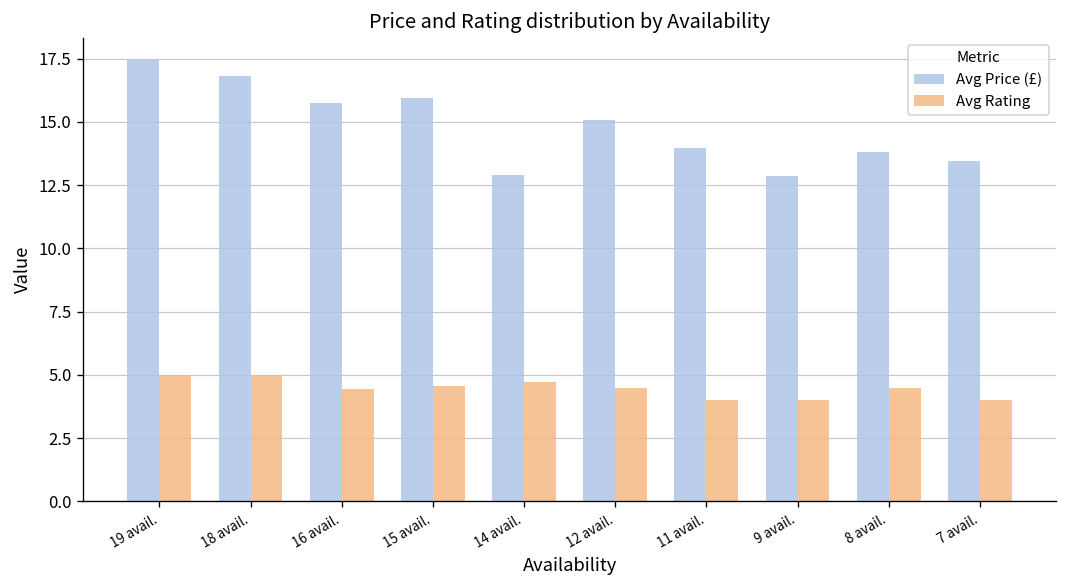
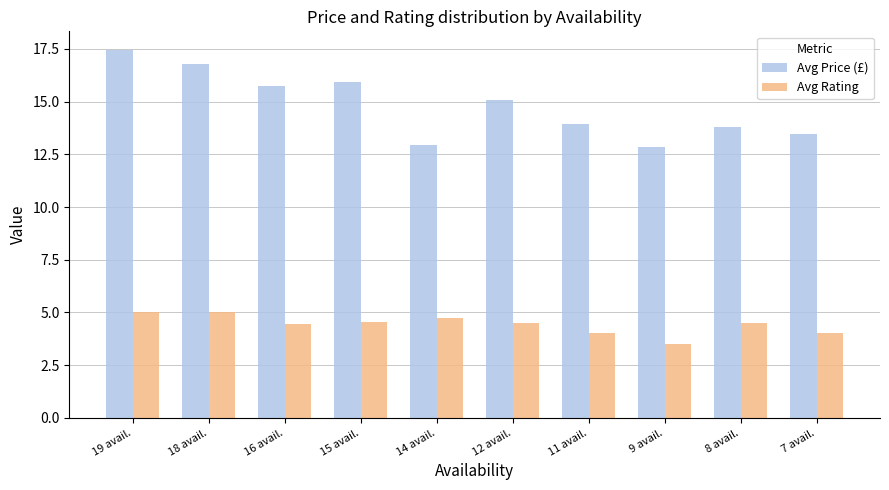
Avg Rating, 9 avail.: 4.0 -> 3.5
